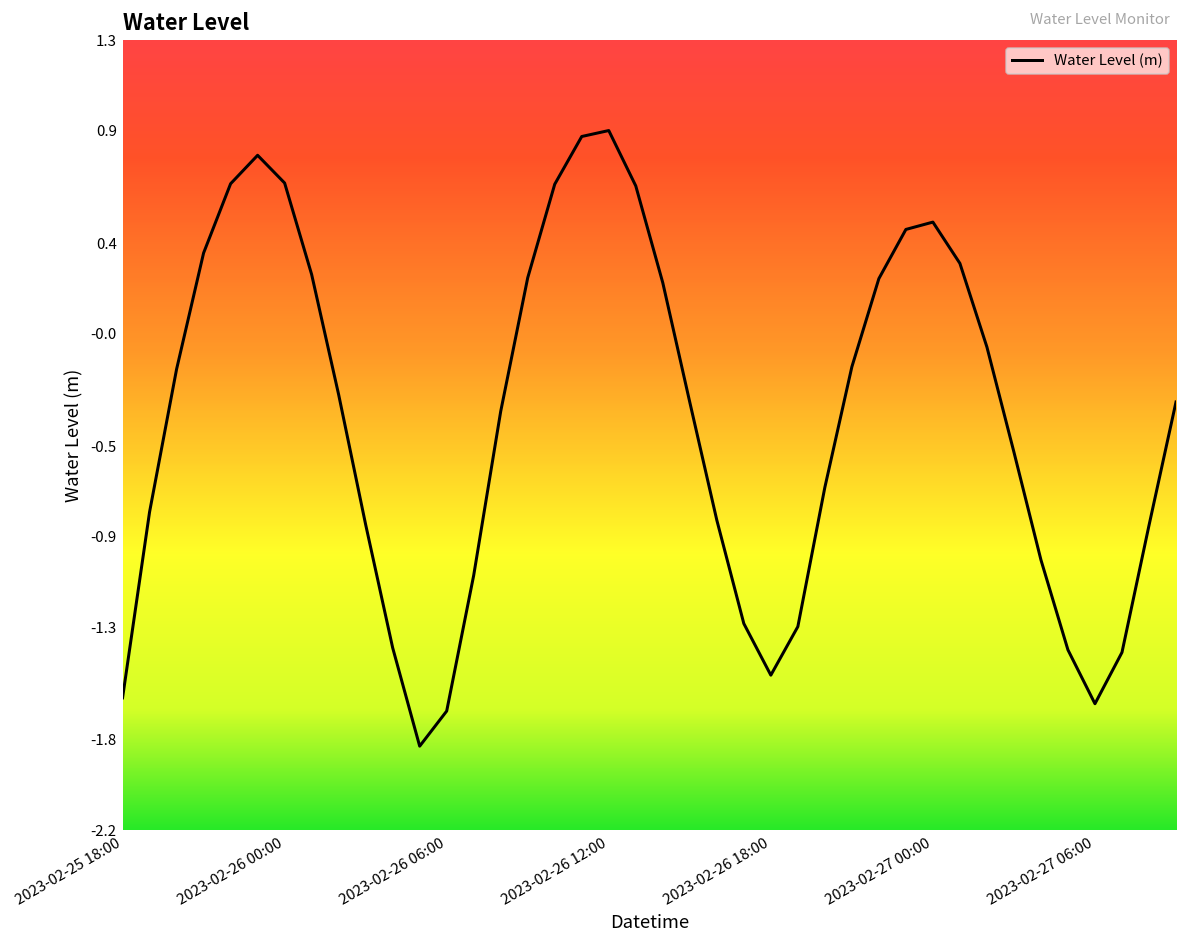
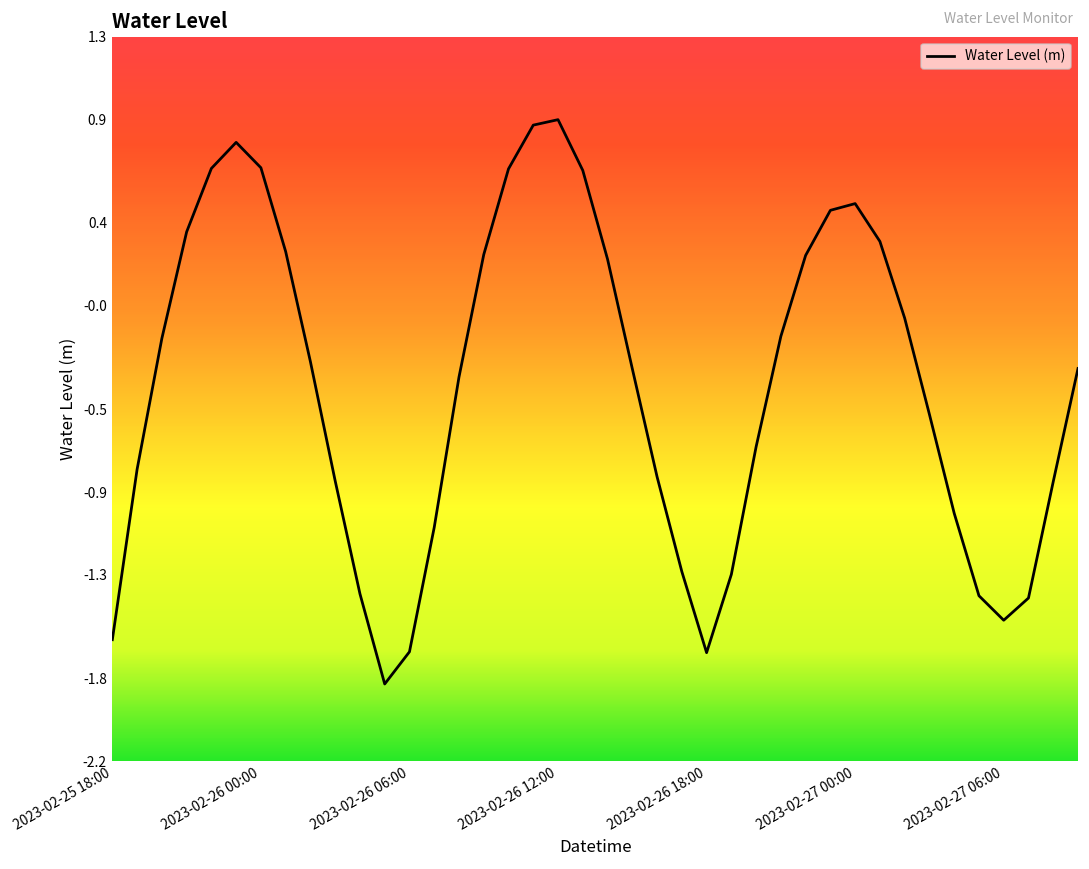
2023-02-26 18:00: -1.51 -> -1.68
2023-02-27 06:00: -1.64 -> -1.52
